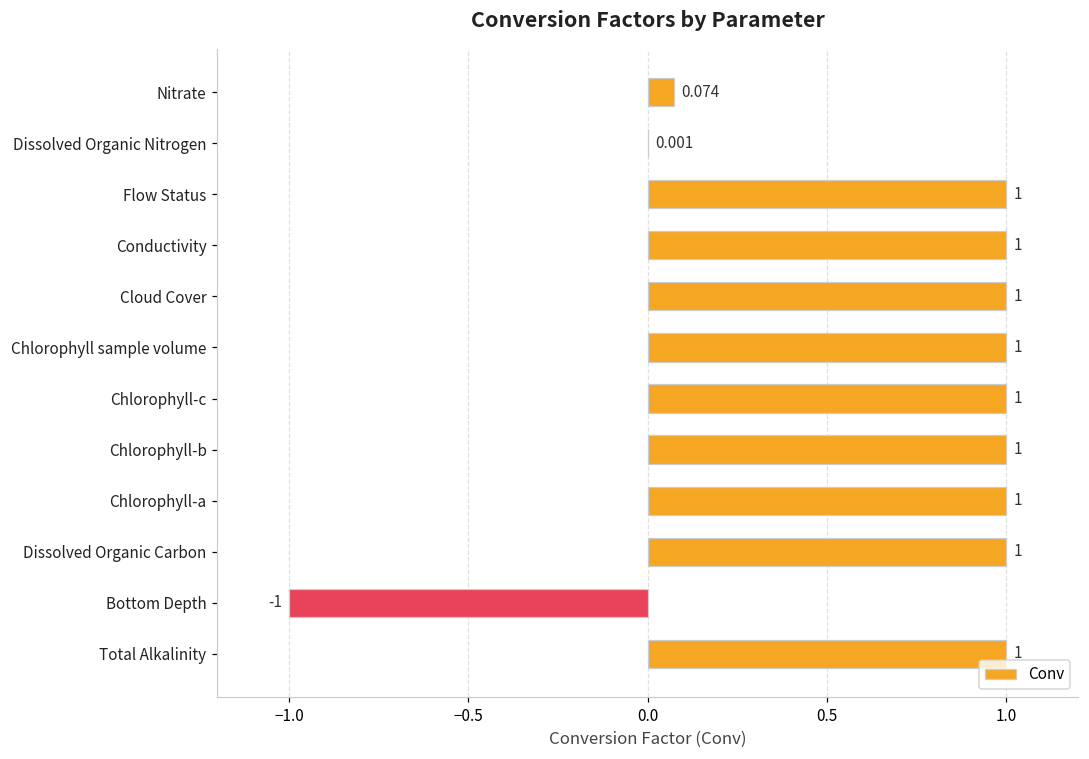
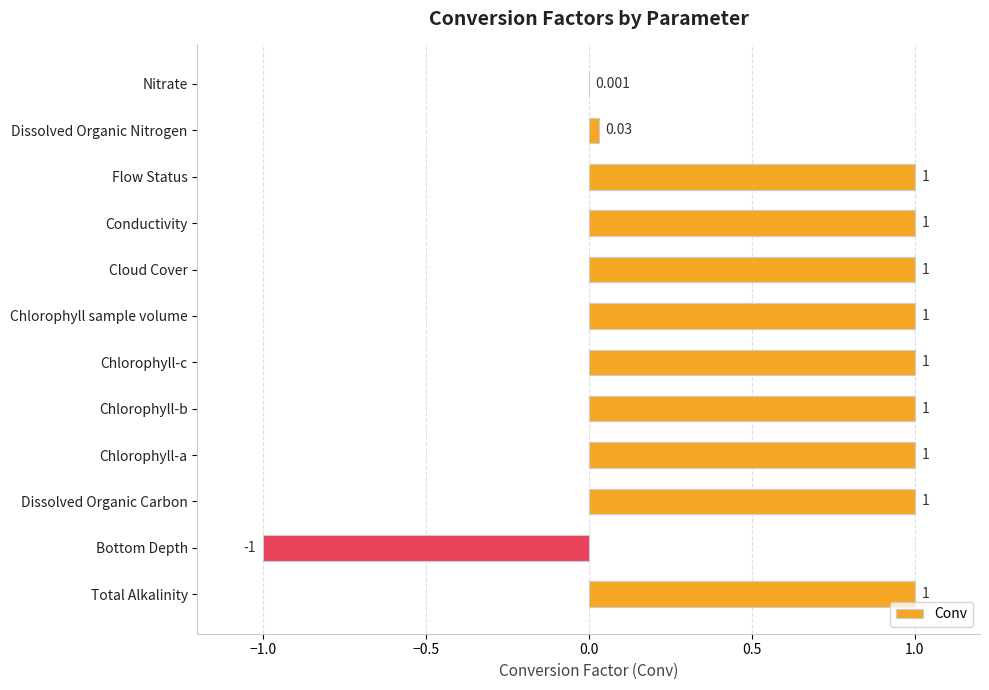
Nitrate: 0.074 -> 0.001
Dissolved Organic Nitrogen: 0.001 -> 0.03
